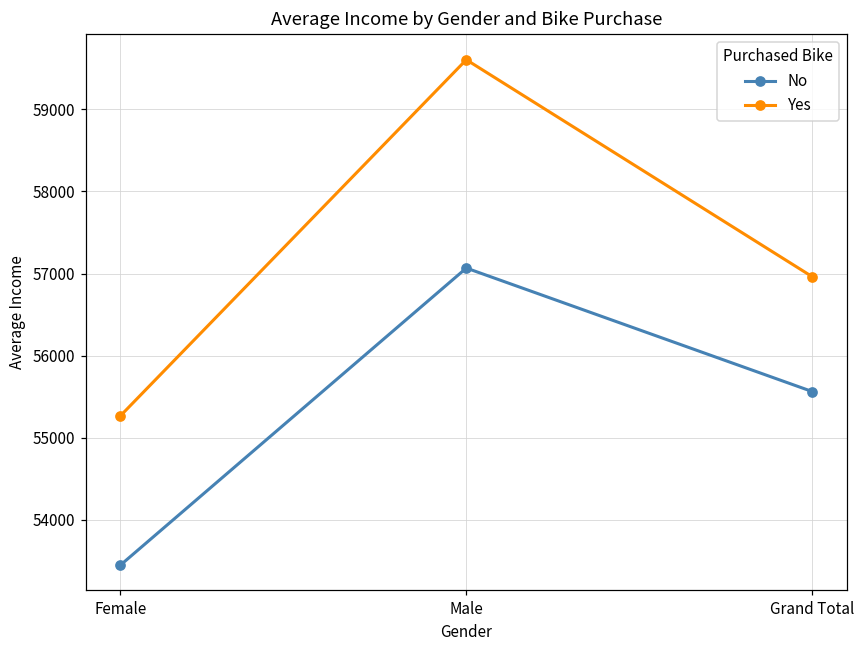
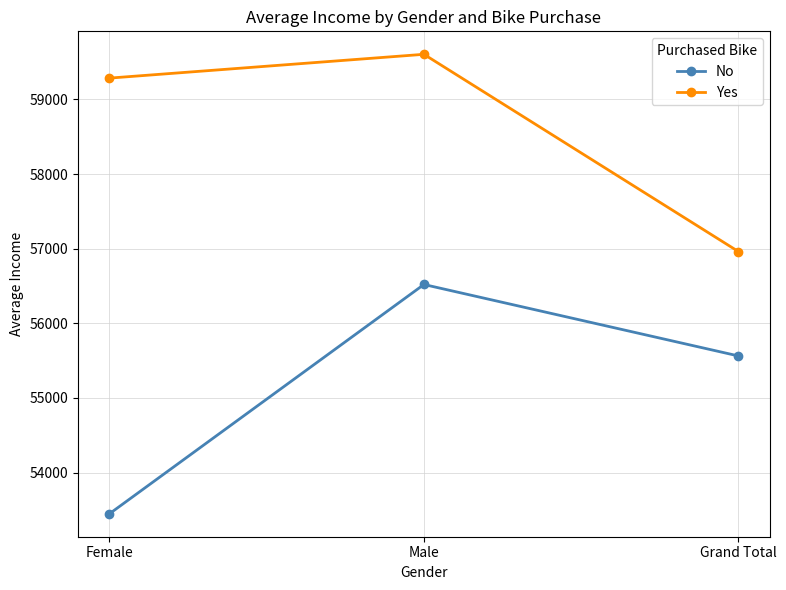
Yes, Female: 55300 -> 59300
No, Male: 57100 -> 56500
